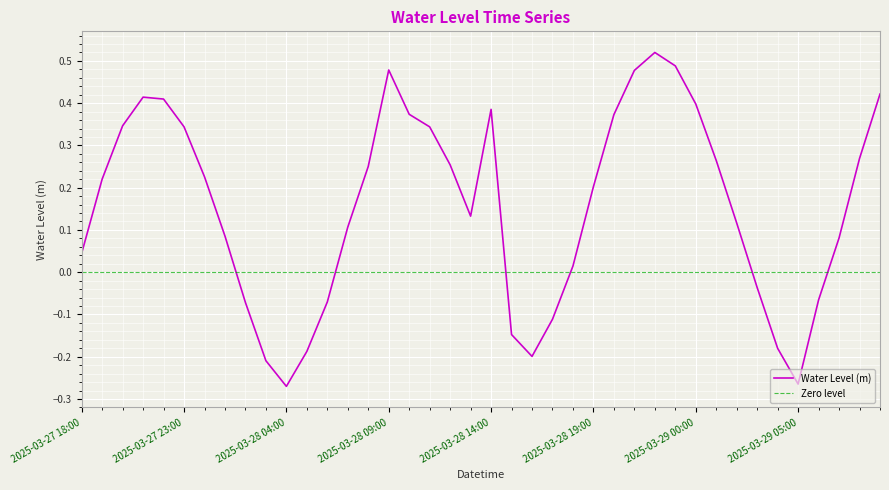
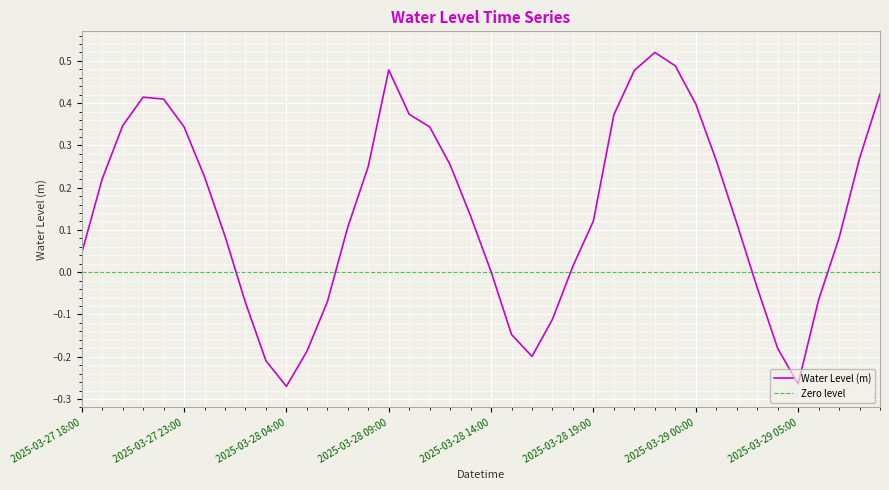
2025-03-28 14:00: 0.39 -> 0.00
2025-03-28 19:00: 0.20 -> 0.12
